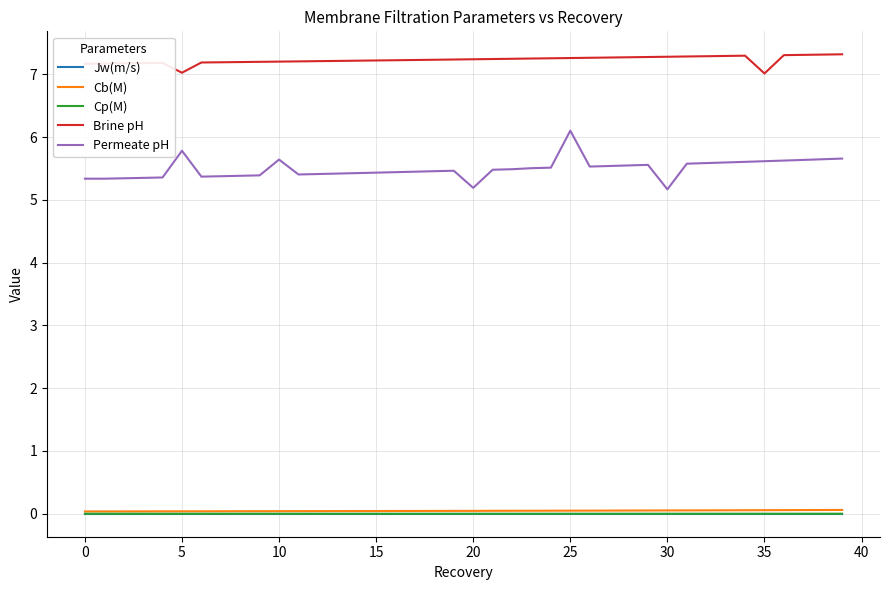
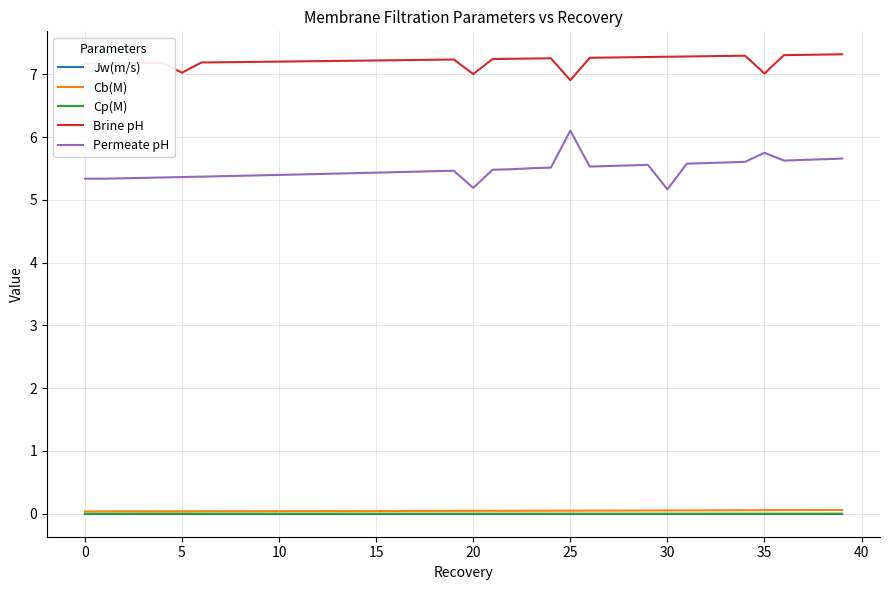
Permeate pH, 5: 5.8 -> 5.4
Permeate pH, 10: 5.6 -> 5.4
Brine pH, 20: 7.2 -> 7.0
Brine pH, 25: 7.3 -> 6.9
Permeate pH, 35: 5.6 -> 5.8
